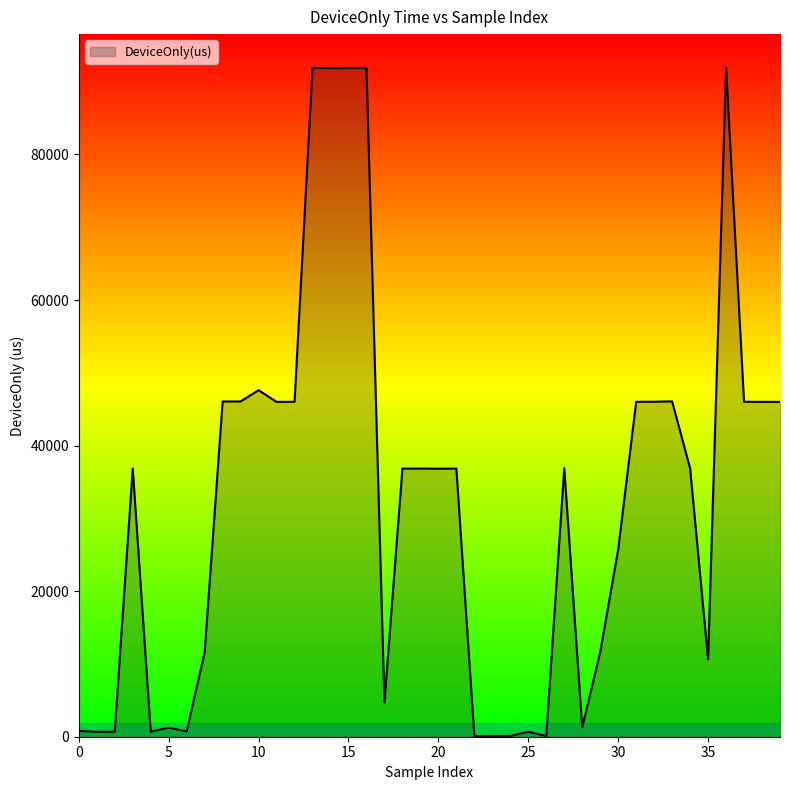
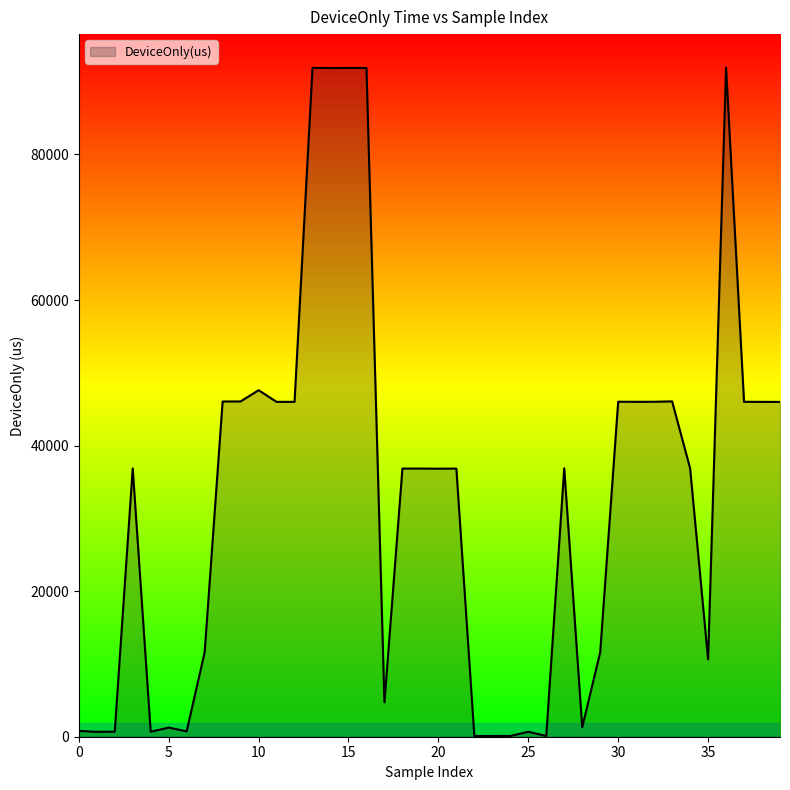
30: 26000 -> 46000
